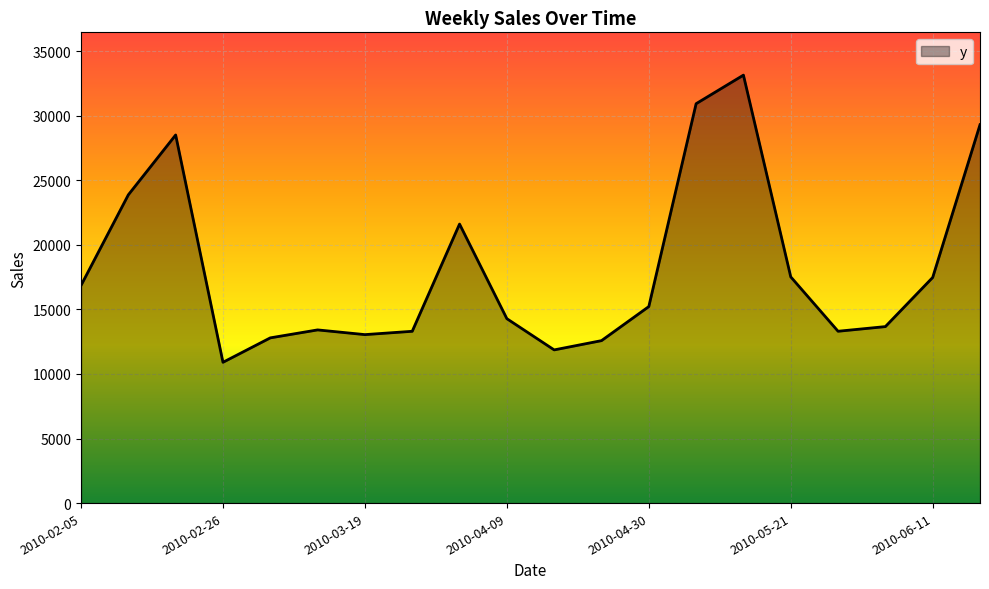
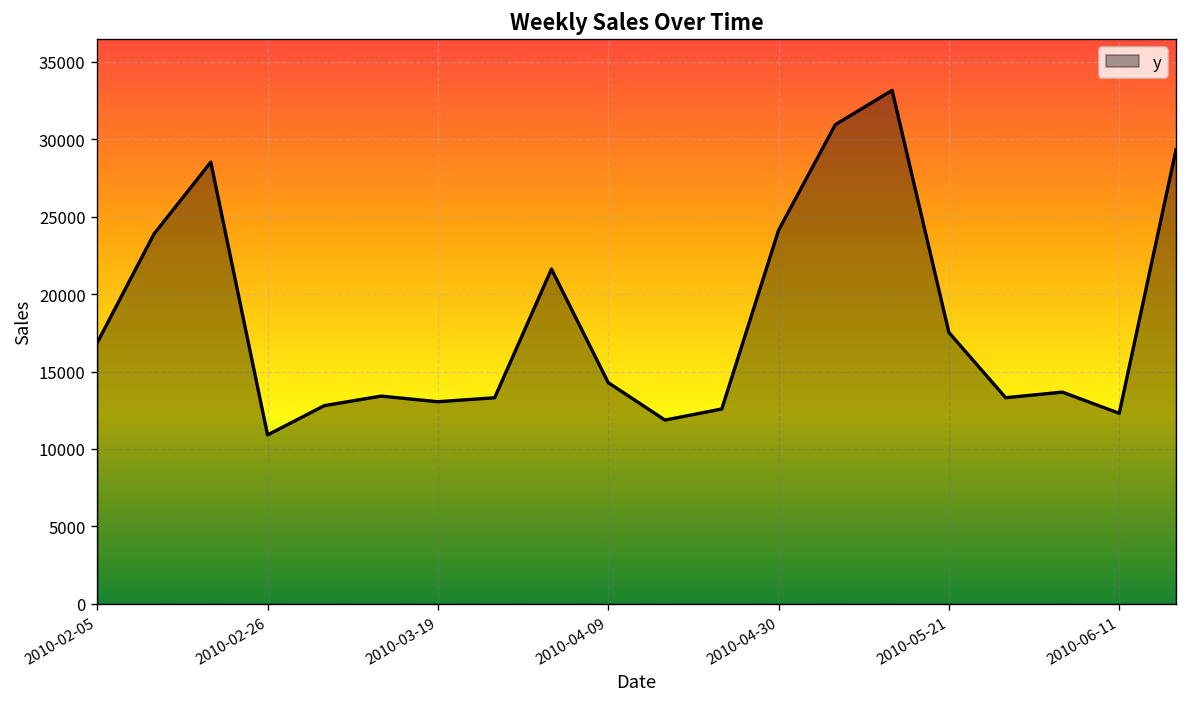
2010-04-30: 15200 -> 24100
2010-06-11: 17500 -> 12300
